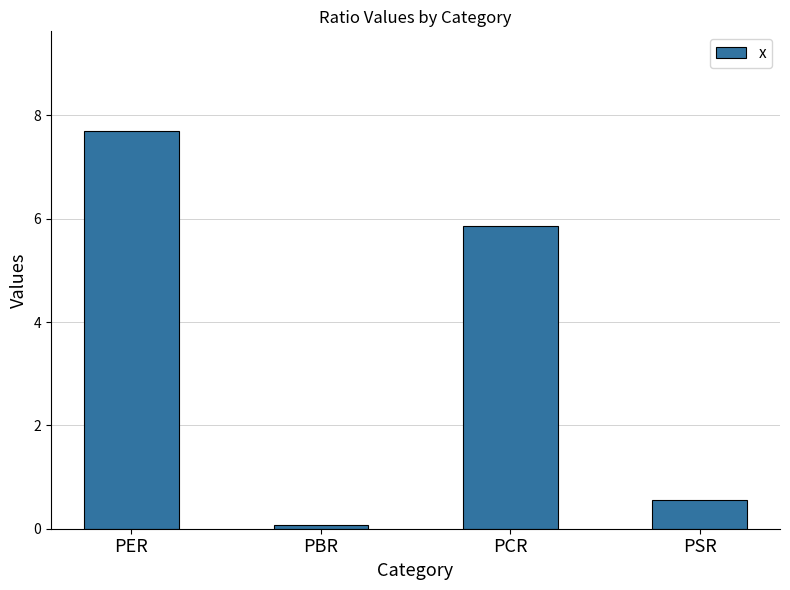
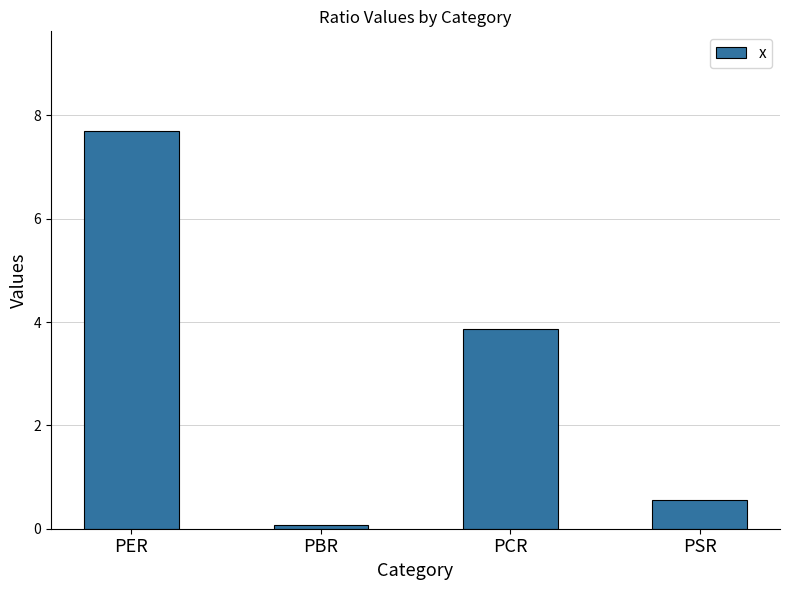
PCR: 5.9 -> 3.9
